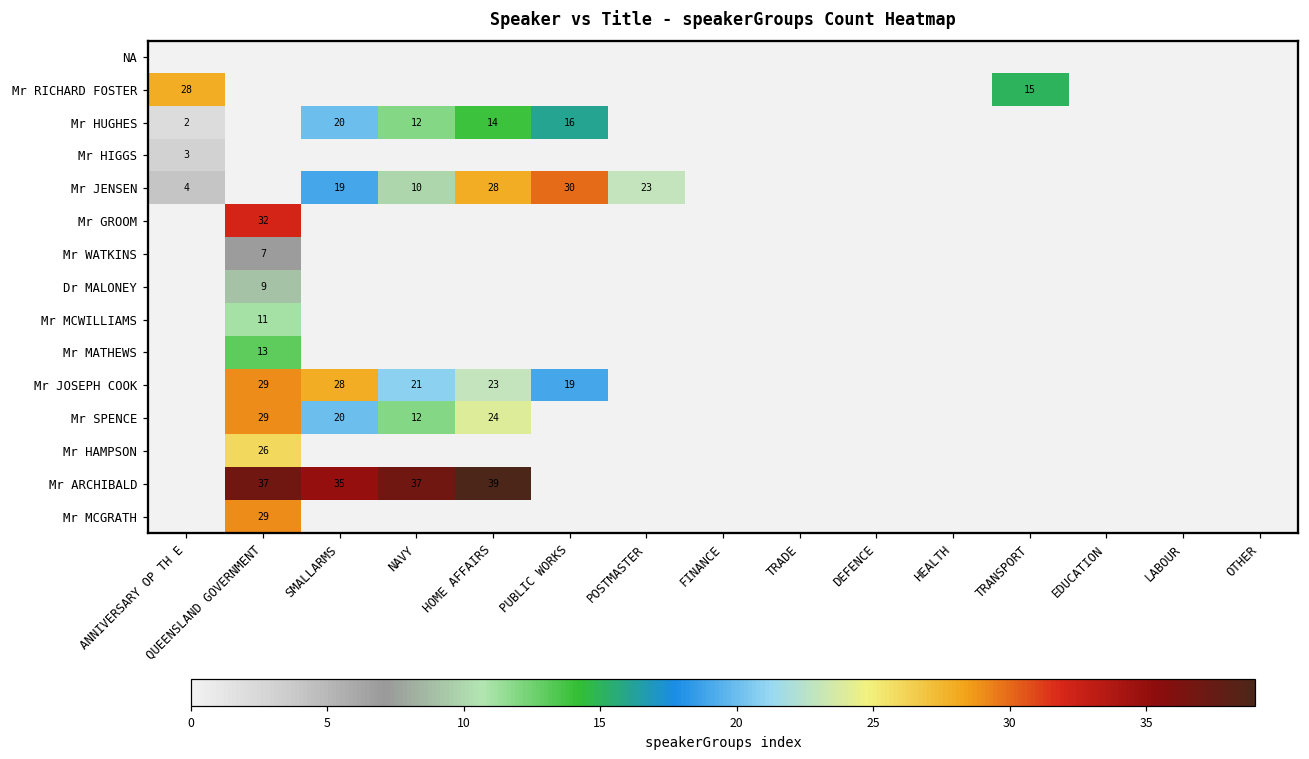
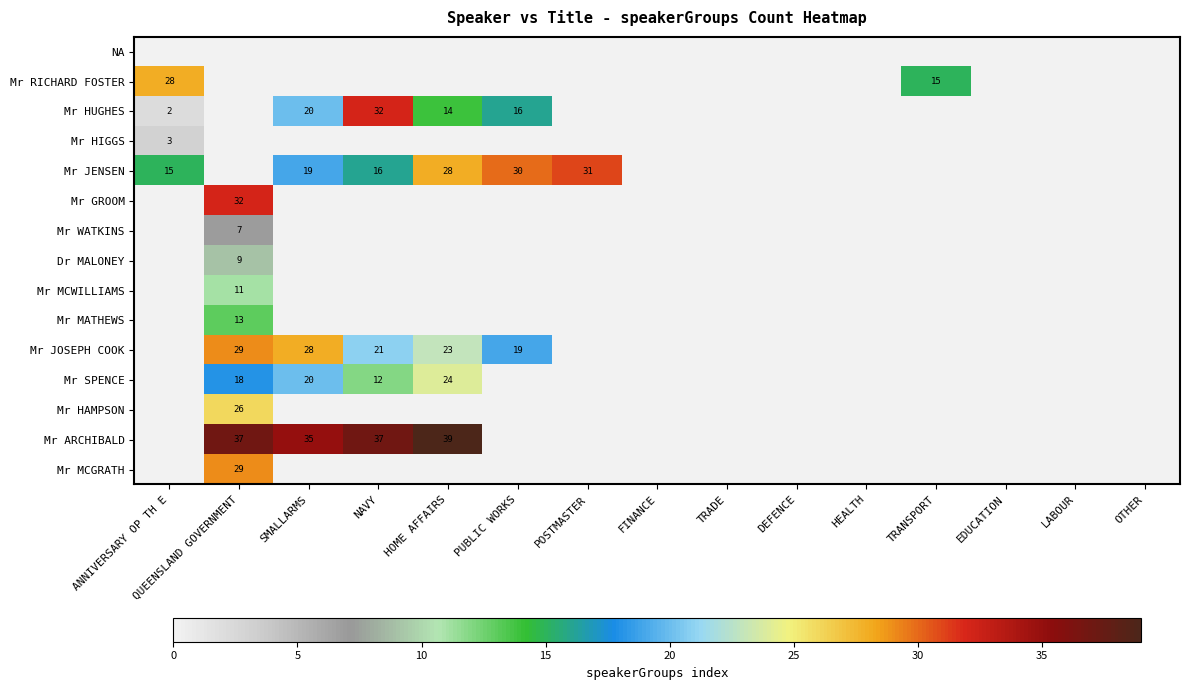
Mr HUGHES, NAVY: 12 -> 32
Mr JENSEN, ANNIVERSARY OP TH E: 4 -> 15
Mr JENSEN, NAVY: 10 -> 16
Mr JENSEN, POSTMASTER: 23 -> 31
Mr SPENCE, QUEENSLAND GOVERNMENT: 29 -> 18
